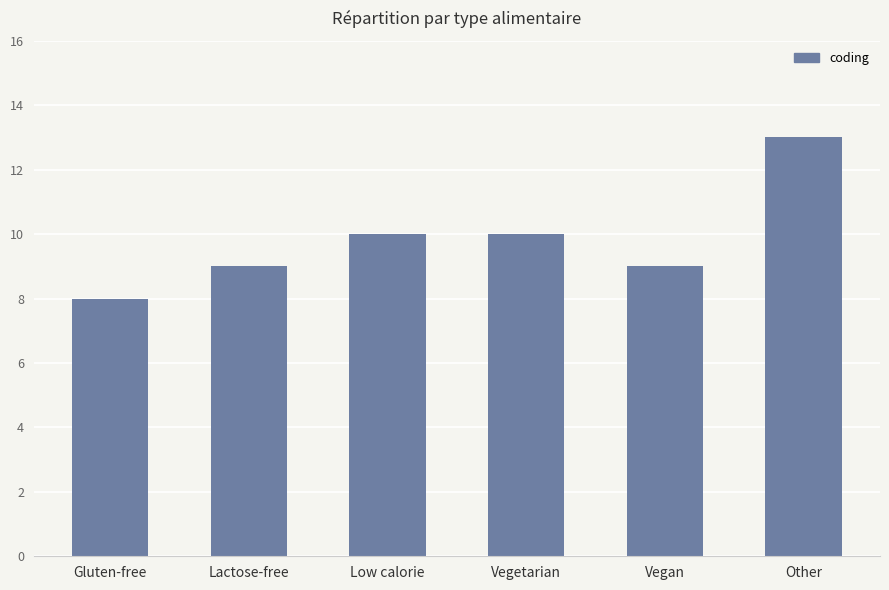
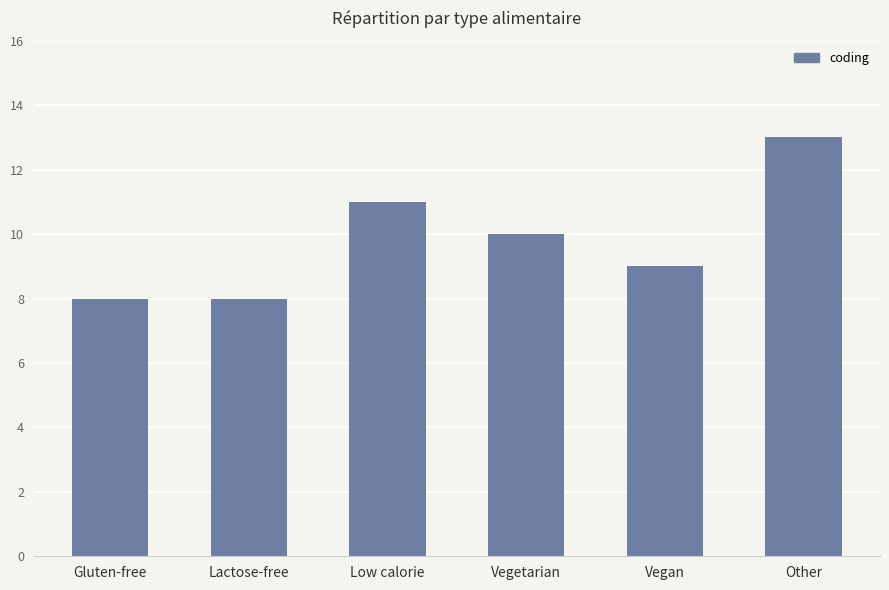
Lactose-free: 9 -> 8
Low calorie: 10 -> 11
